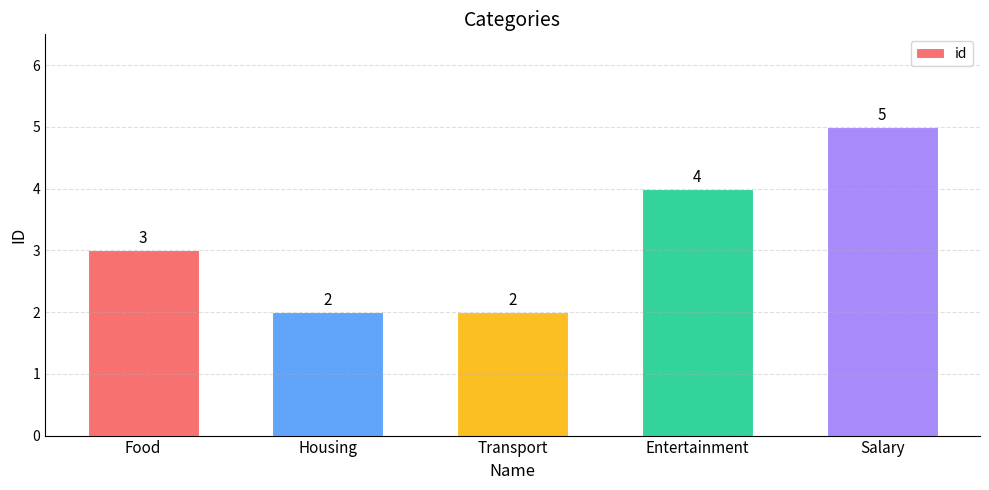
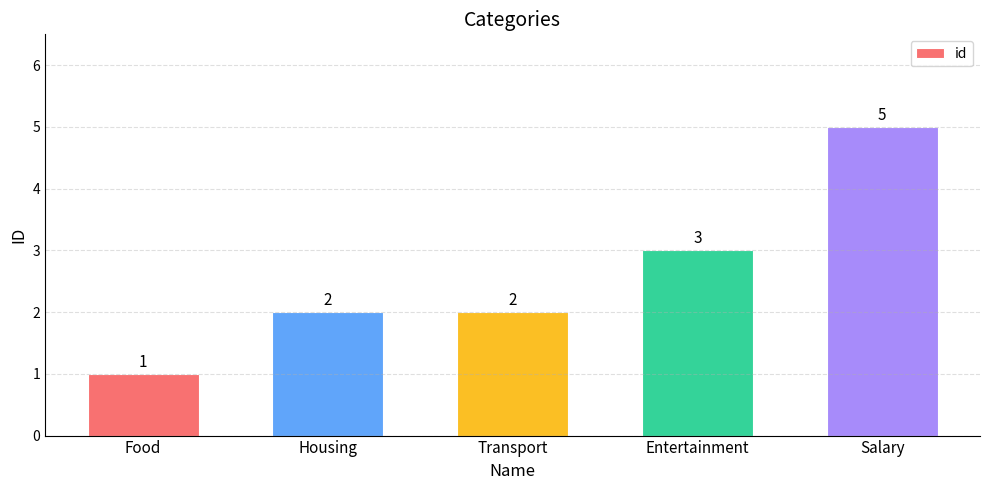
Food: 3 -> 1
Entertainment: 4 -> 3
